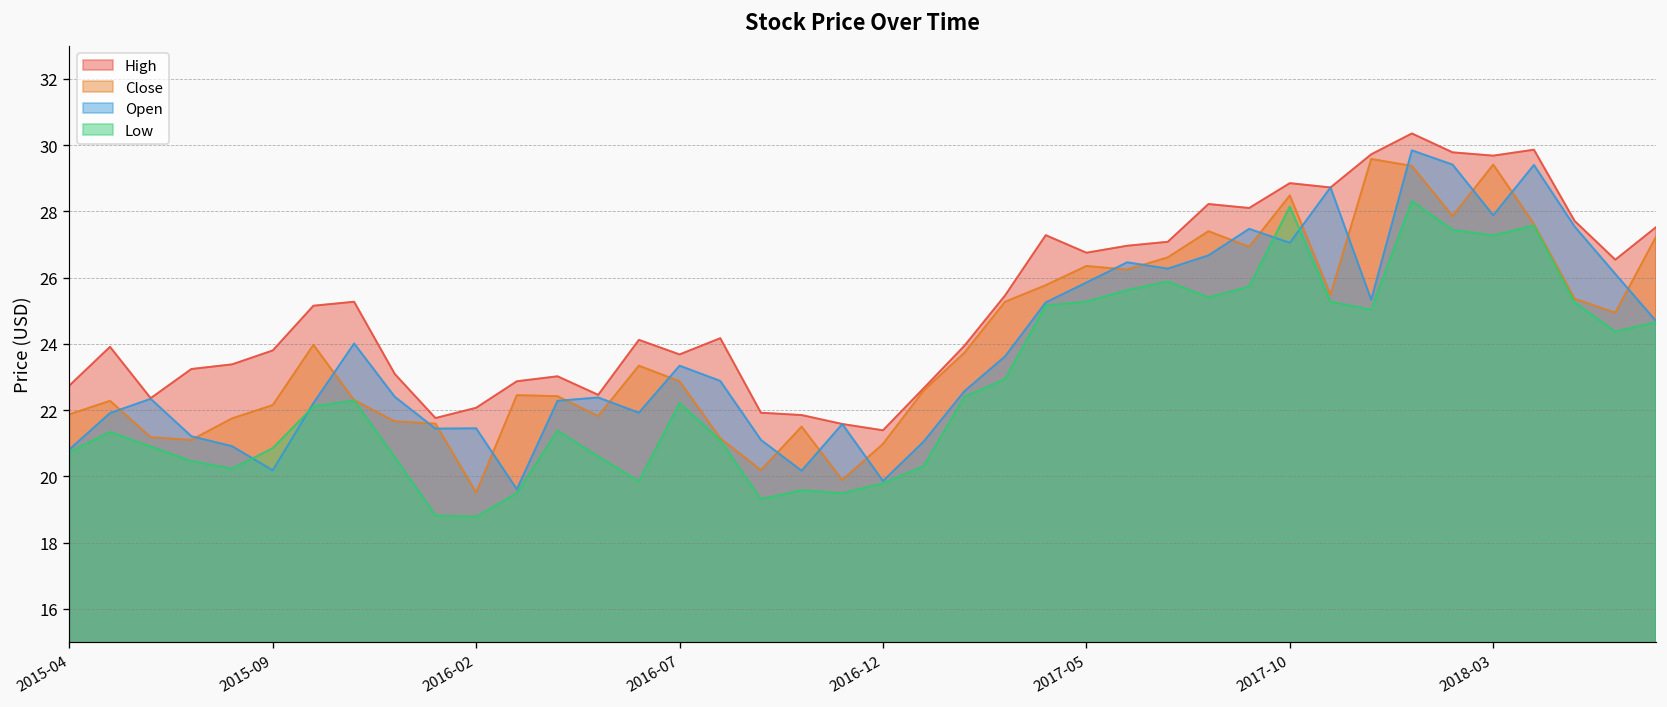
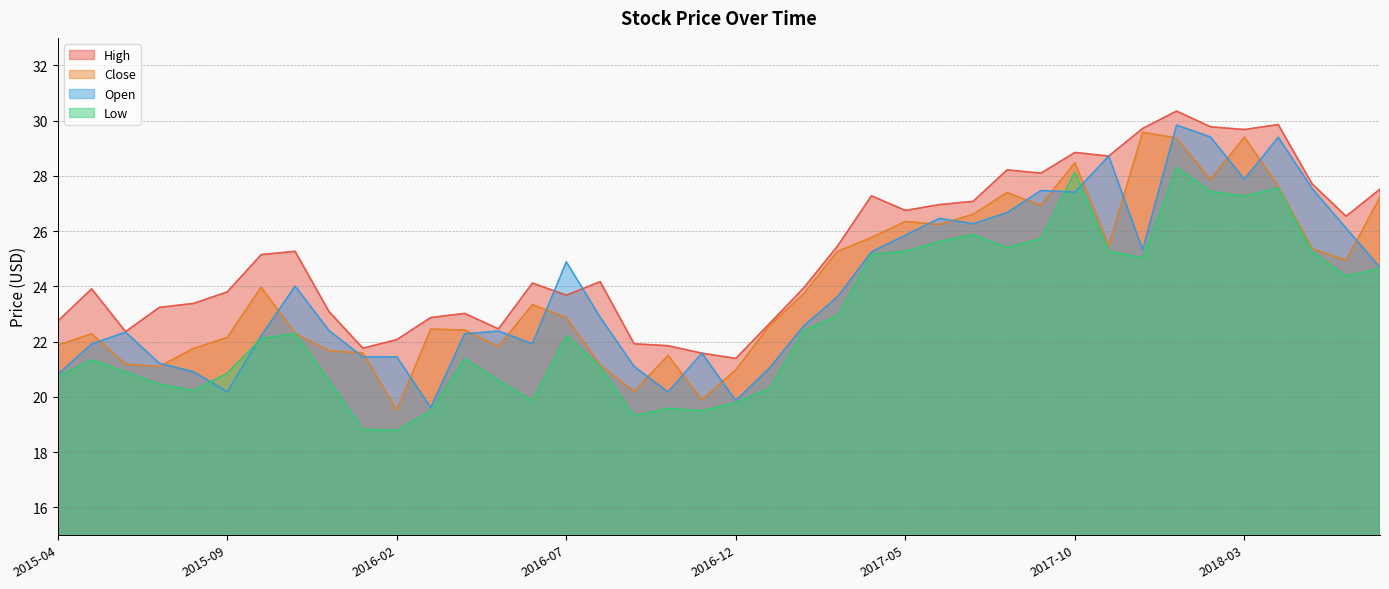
Open, 2016-07: 23.3 -> 24.9
Open, 2017-10: 27.0 -> 27.4
